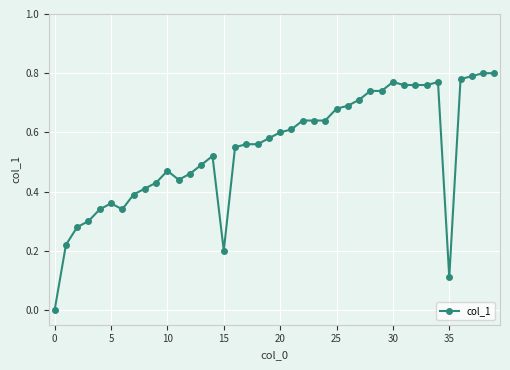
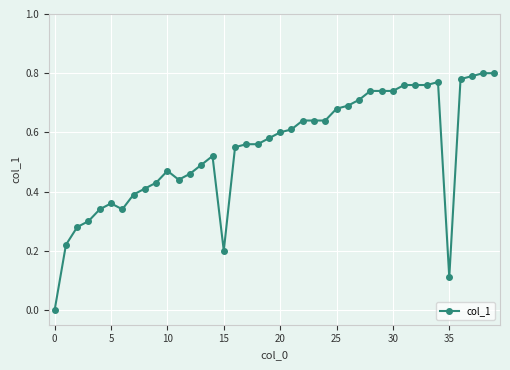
30: 0.77 -> 0.74
